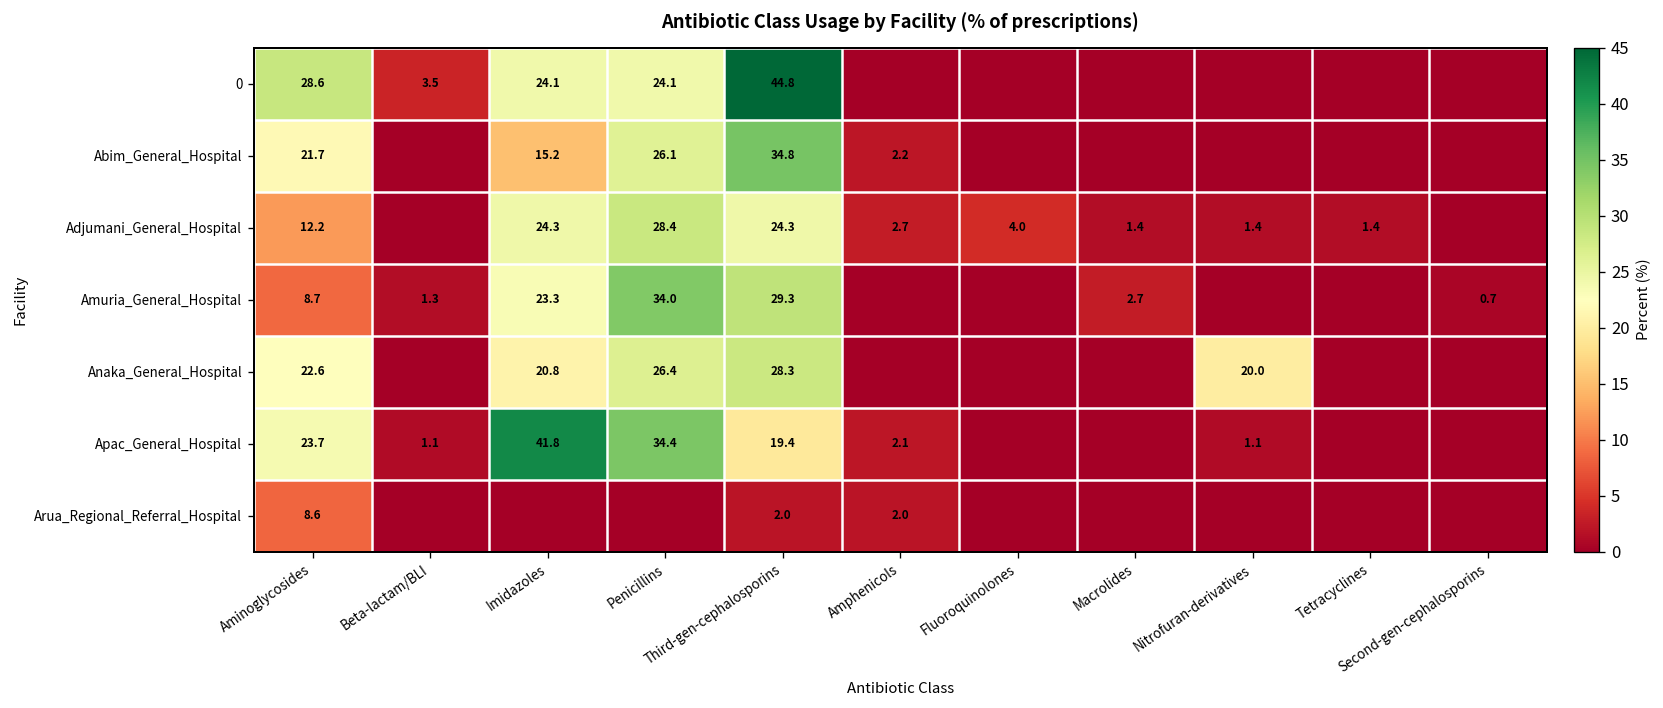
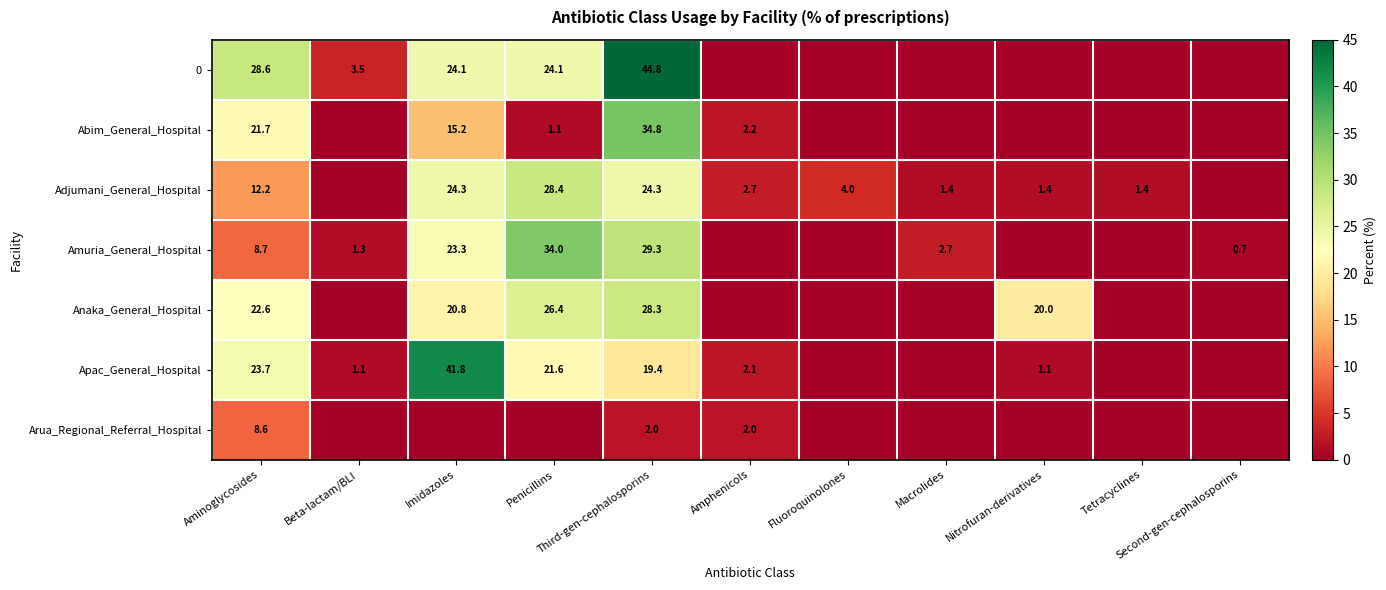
Abim_General_Hospital, Penicillins: 26.1 -> 1.1
Apac_General_Hospital, Penicillins: 34.4 -> 21.6
